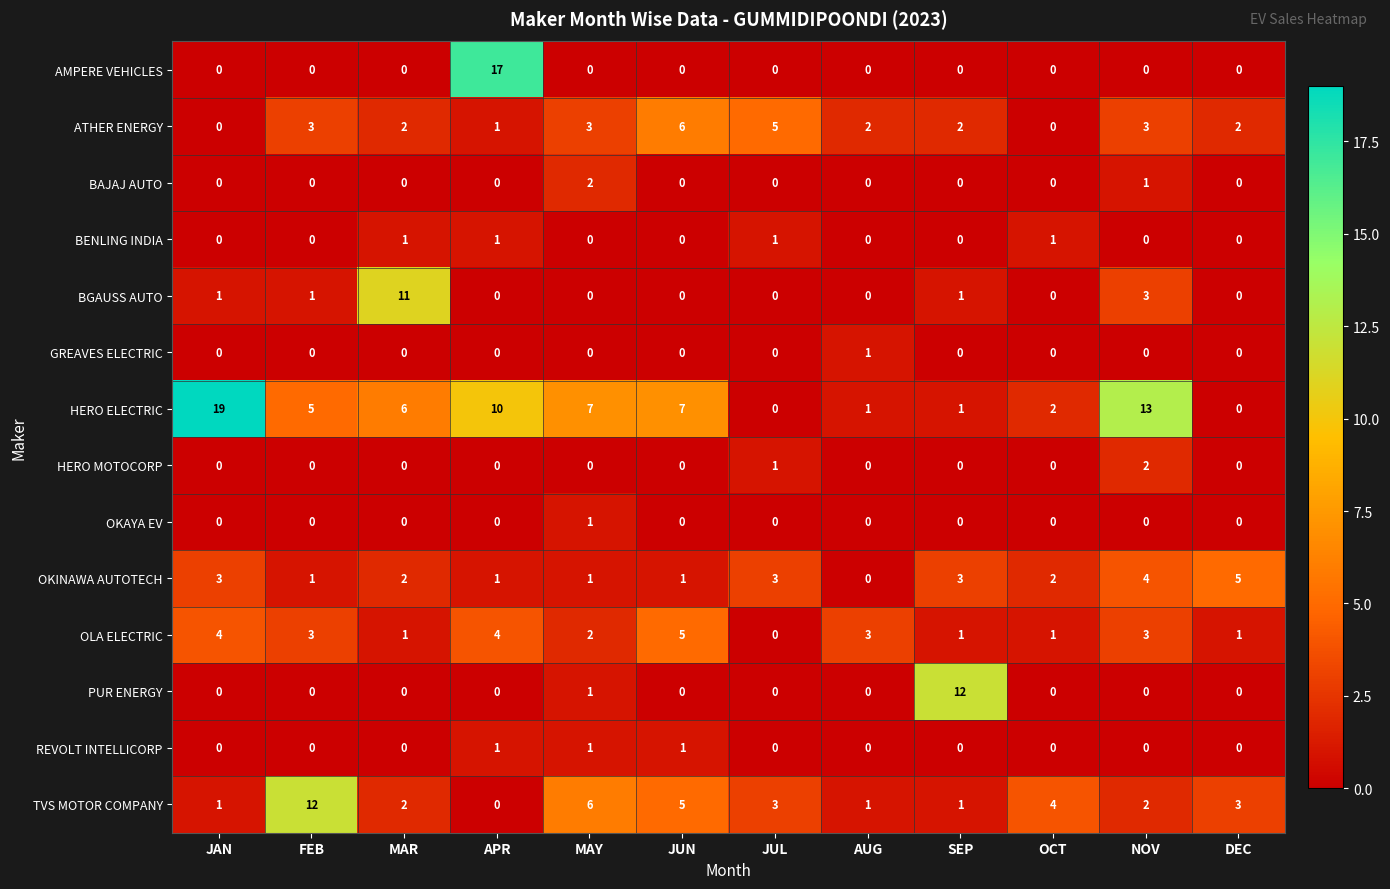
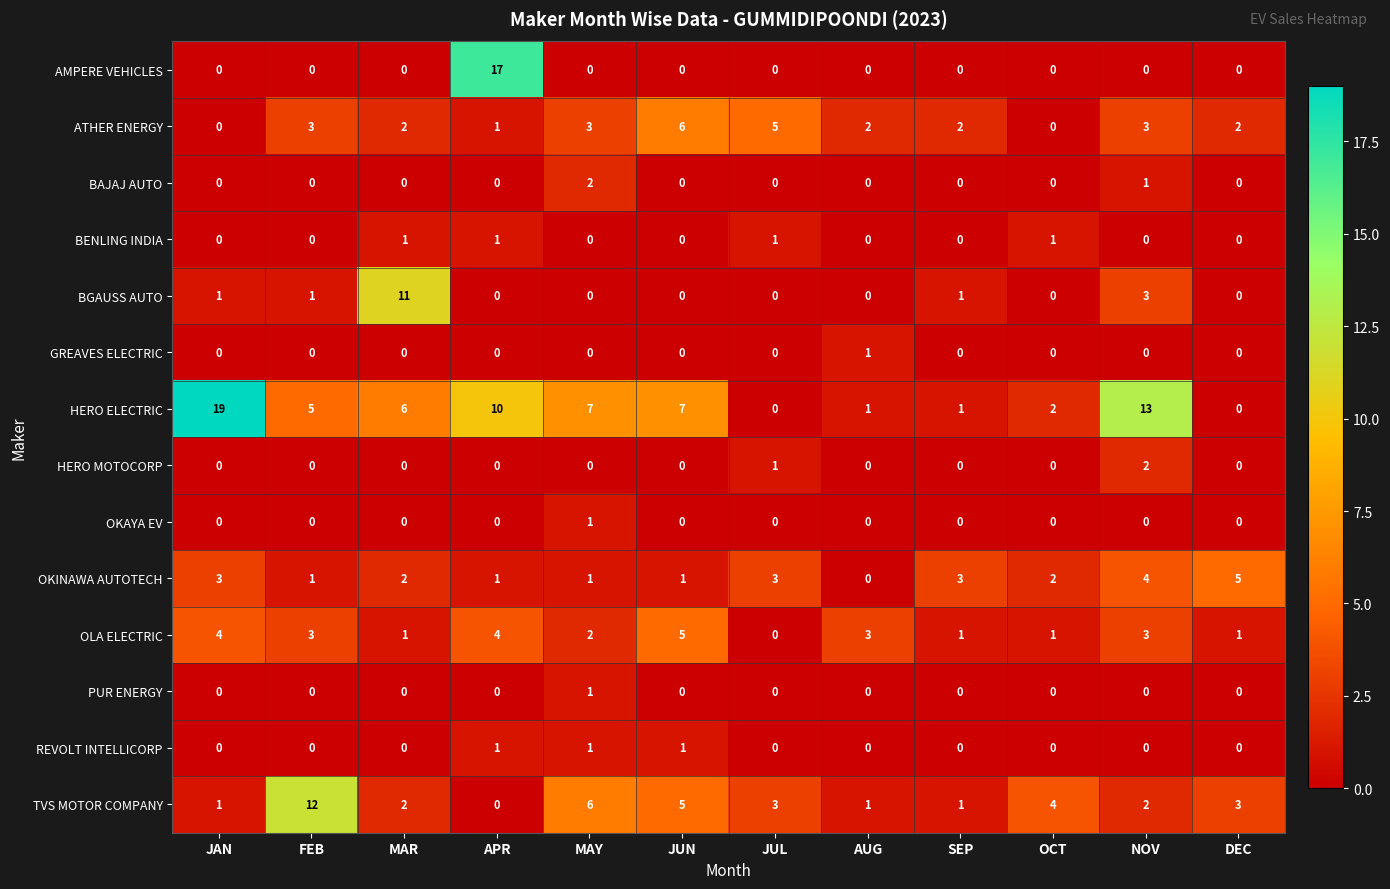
PUR ENERGY, SEP: 12 -> 0
